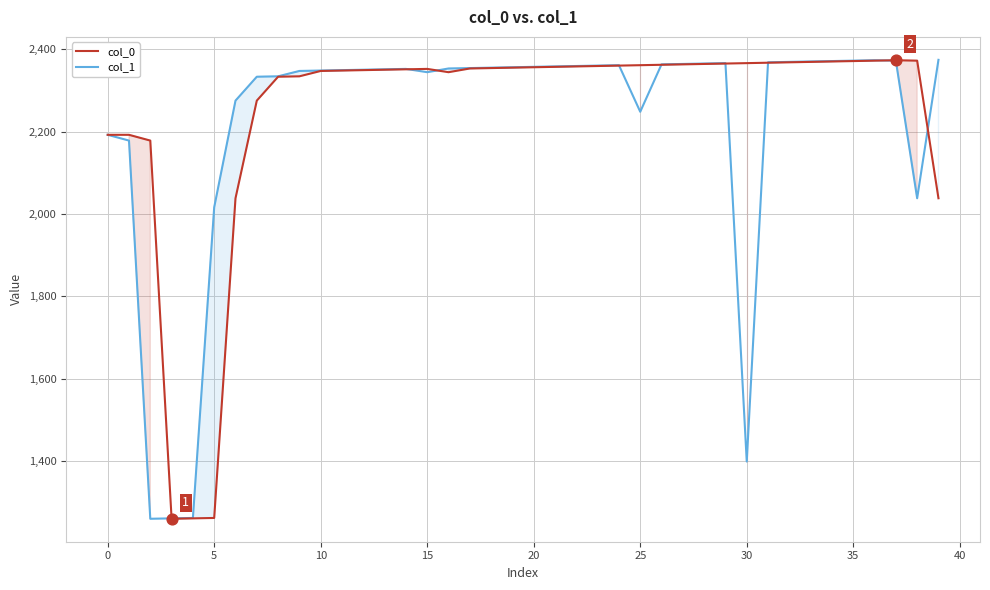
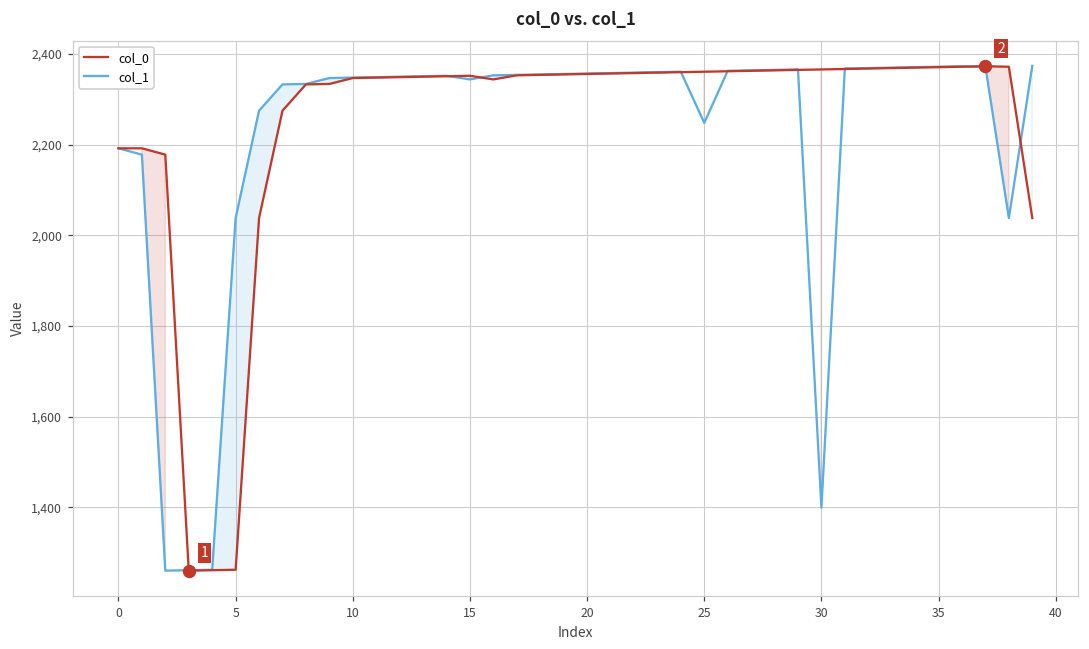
col_1, 5: 2,020 -> 2,040
